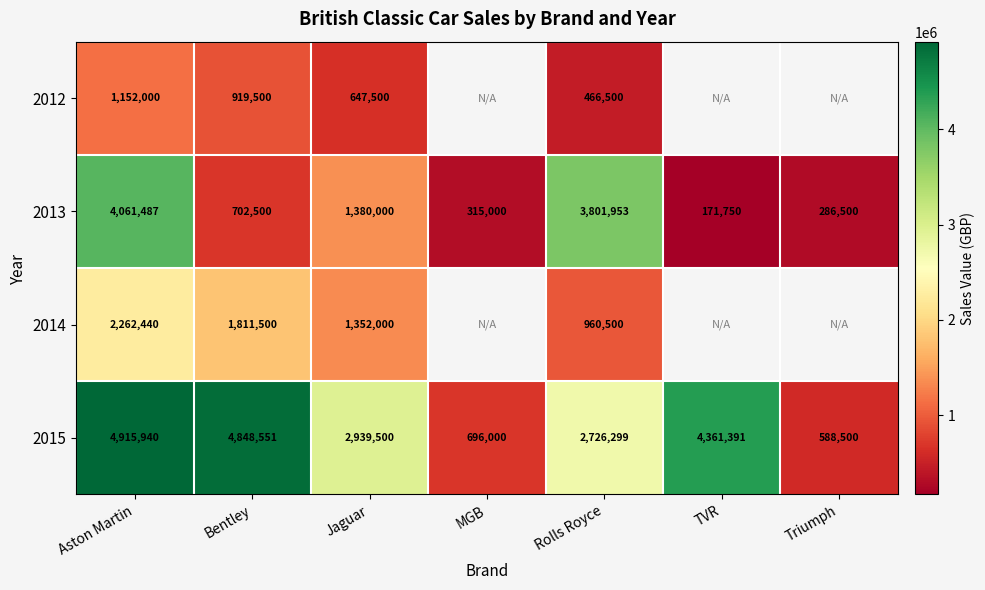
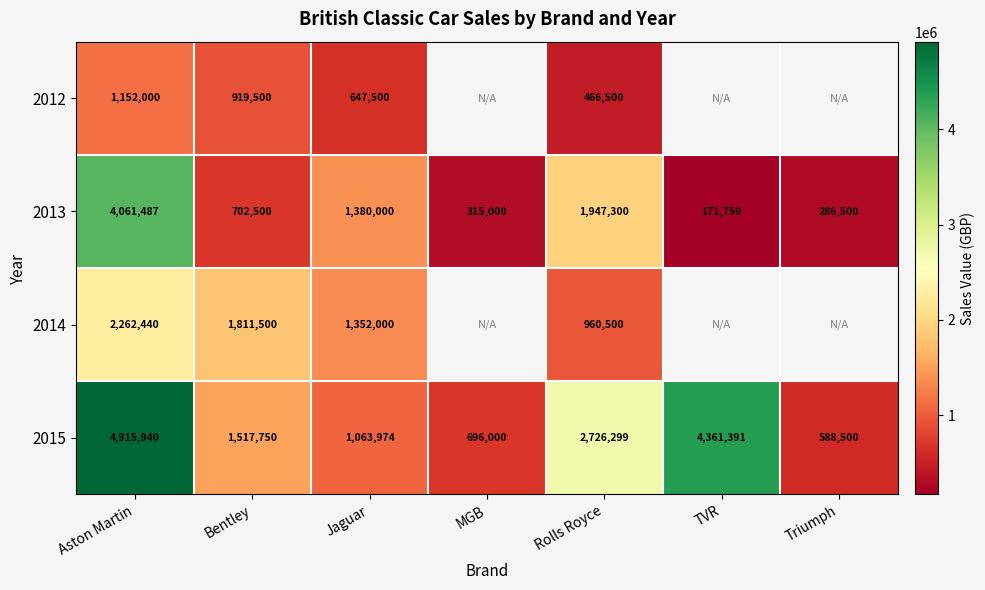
2013, Rolls Royce: 3,801,953 -> 1,947,300
2015, Bentley: 4,848,551 -> 1,517,750
2015, Jaguar: 2,939,500 -> 1,063,974
